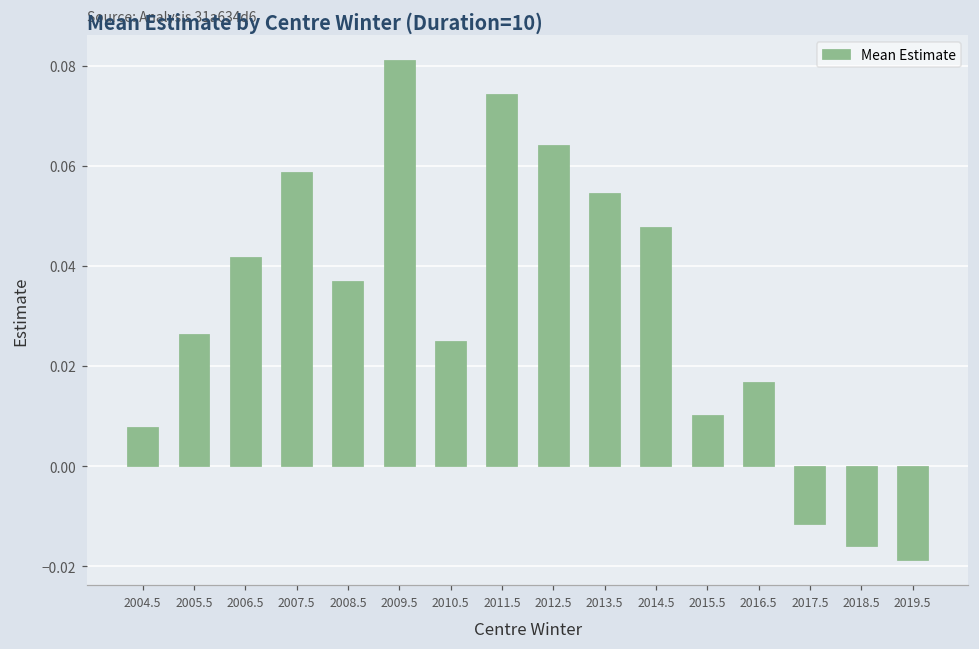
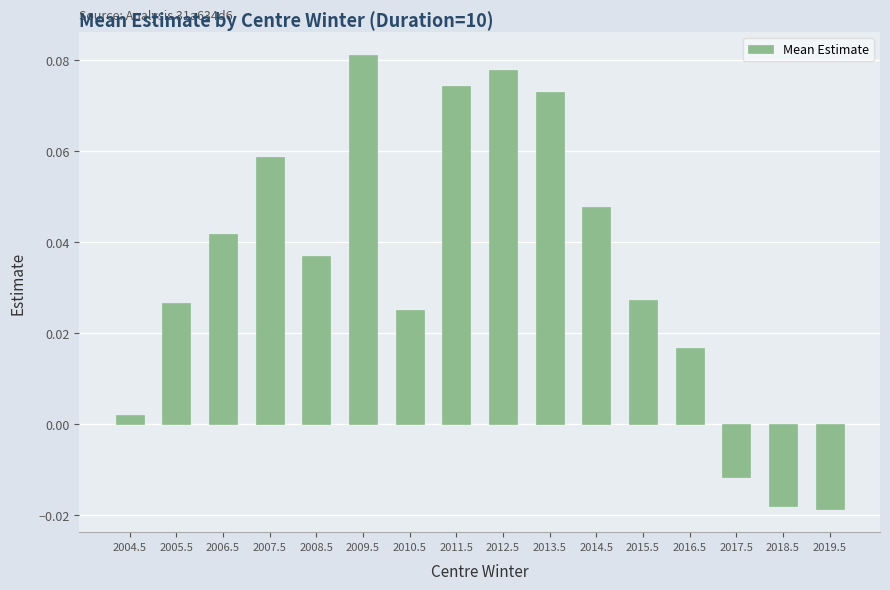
2004.5: 0.008 -> 0.002
2012.5: 0.064 -> 0.078
2013.5: 0.055 -> 0.073
2015.5: 0.010 -> 0.027
2018.5: -0.016 -> -0.018
